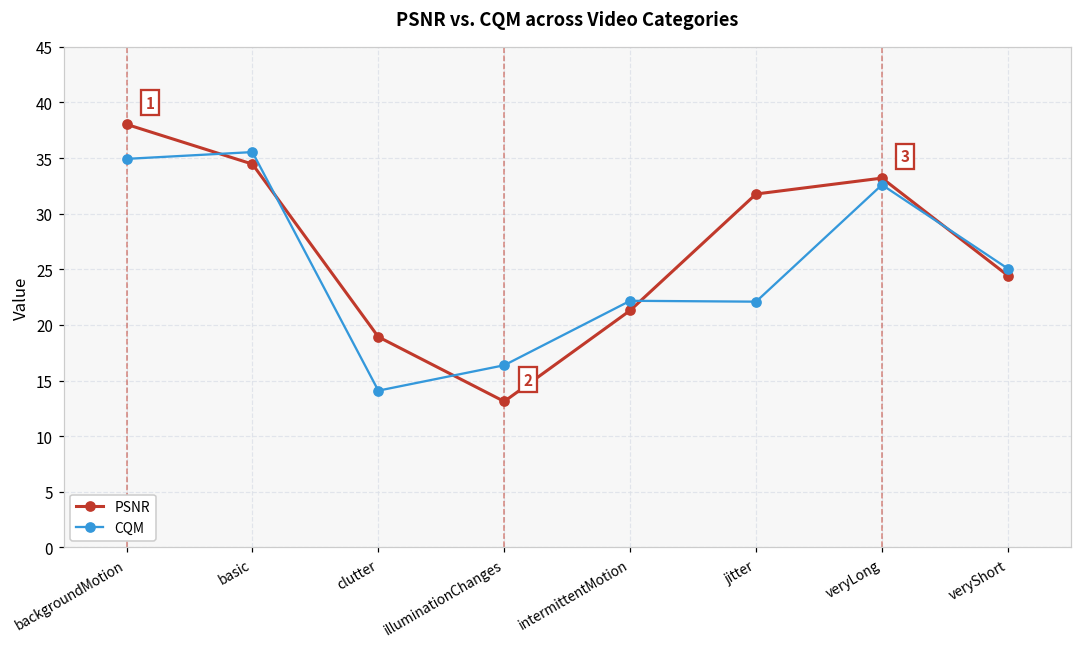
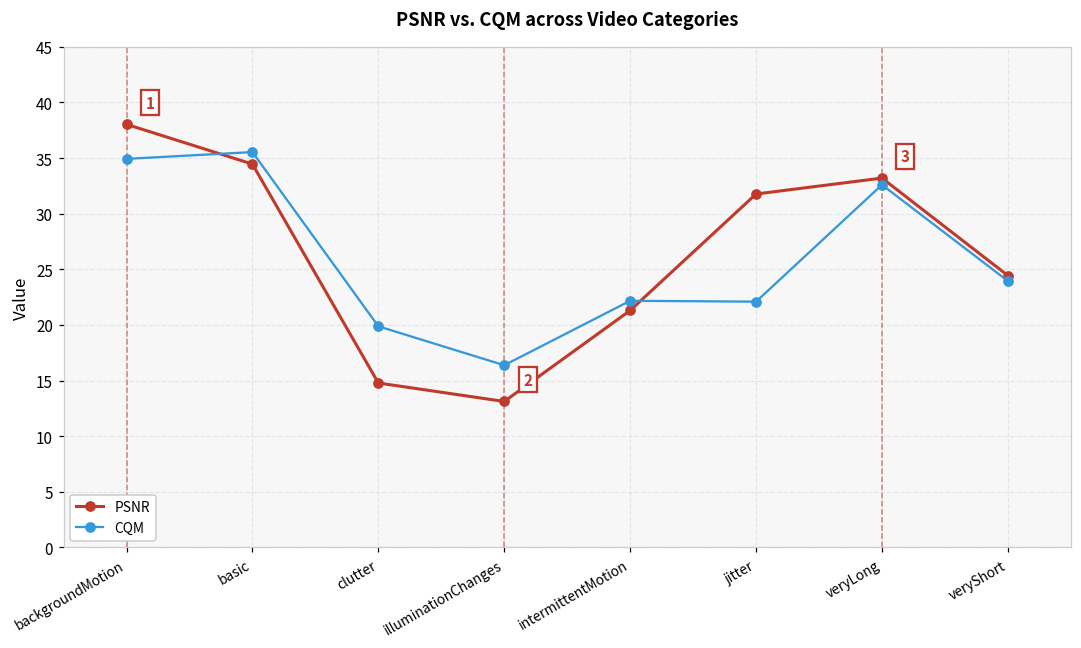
PSNR, clutter: 18.9 -> 14.8
CQM, clutter: 14.1 -> 19.9
CQM, veryShort: 25.1 -> 23.9
